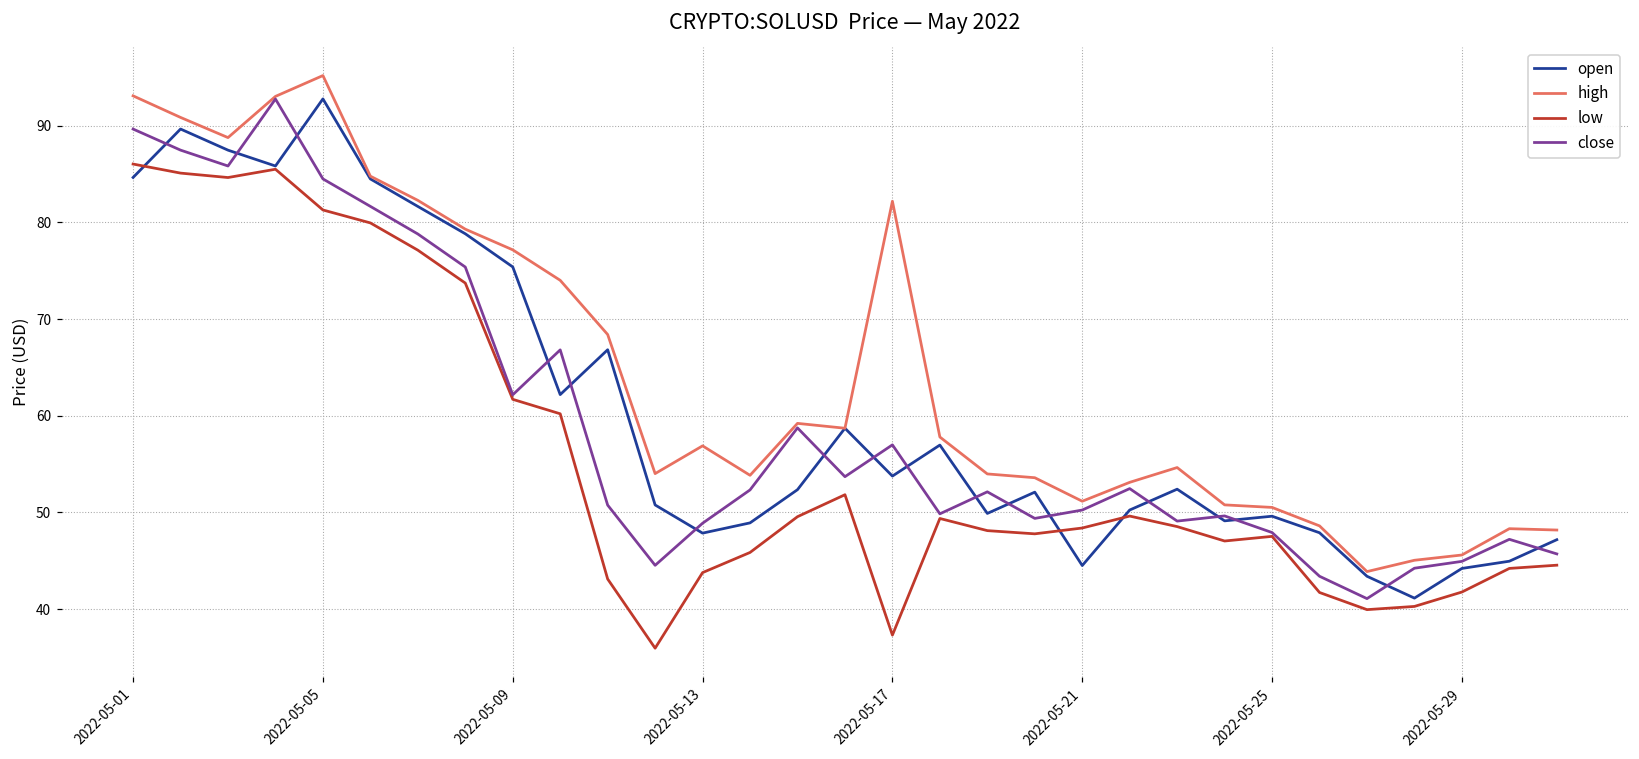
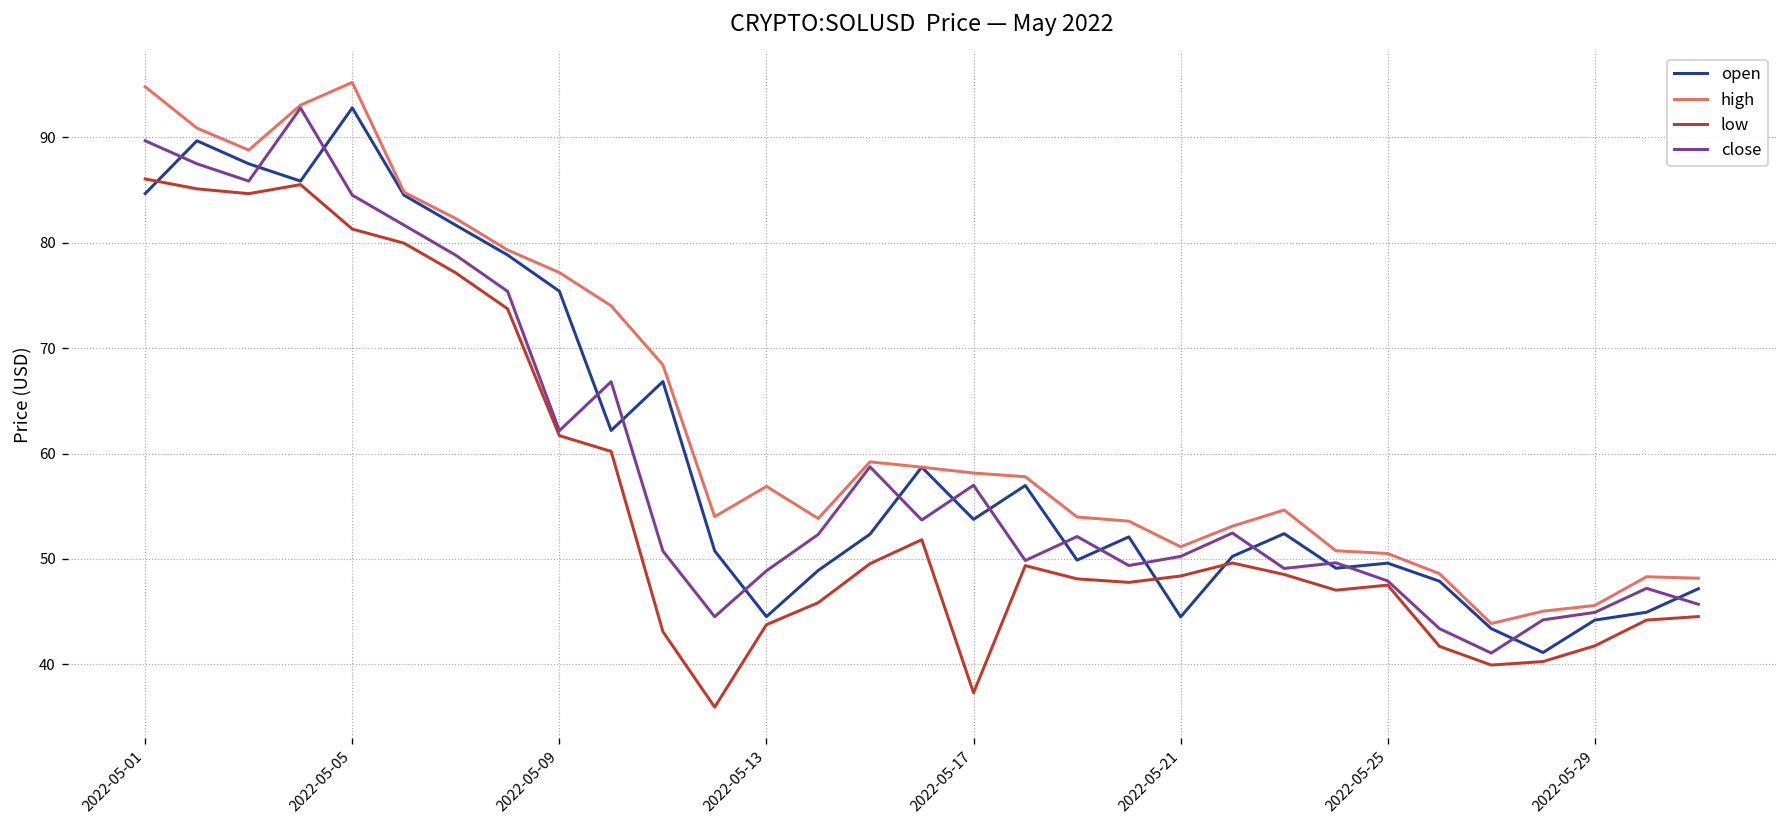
high, 2022-05-01: 93 -> 95
open, 2022-05-13: 48 -> 45
high, 2022-05-17: 82 -> 58
